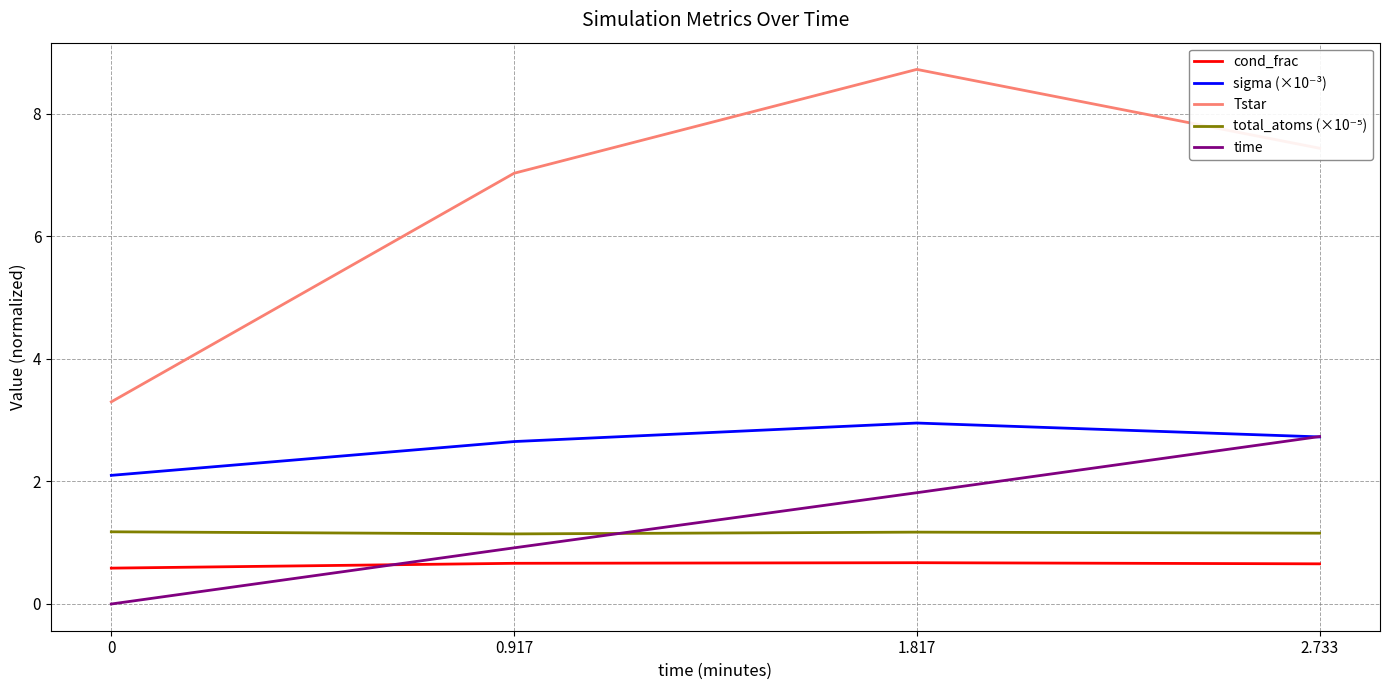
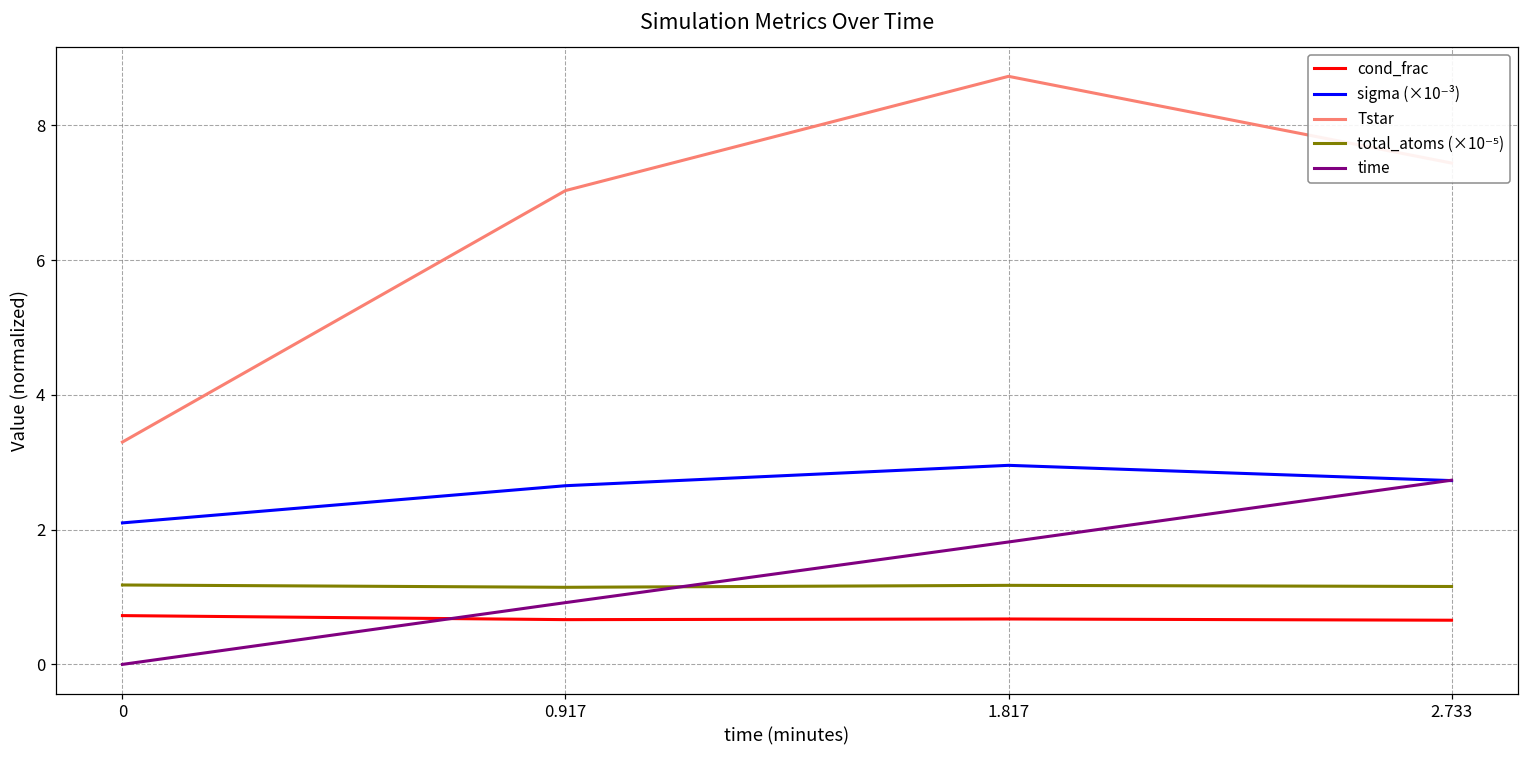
cond_frac, 0: 0.6 -> 0.7
